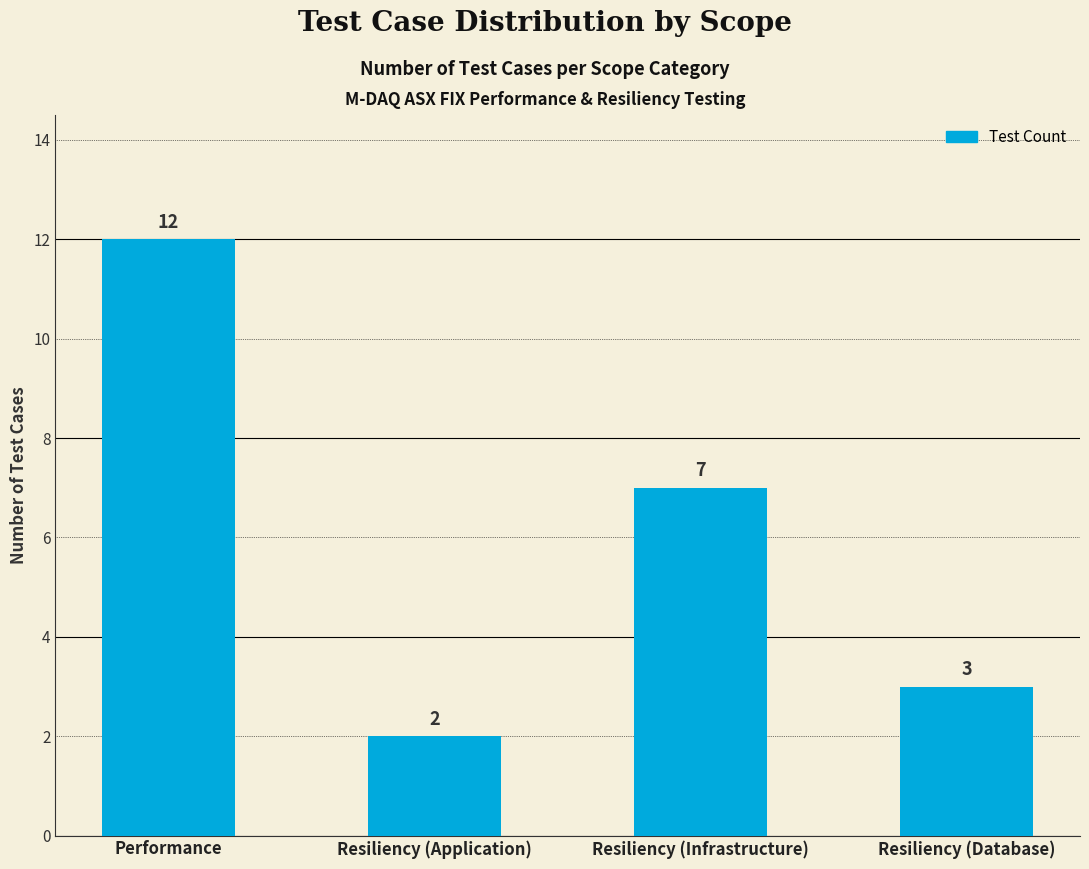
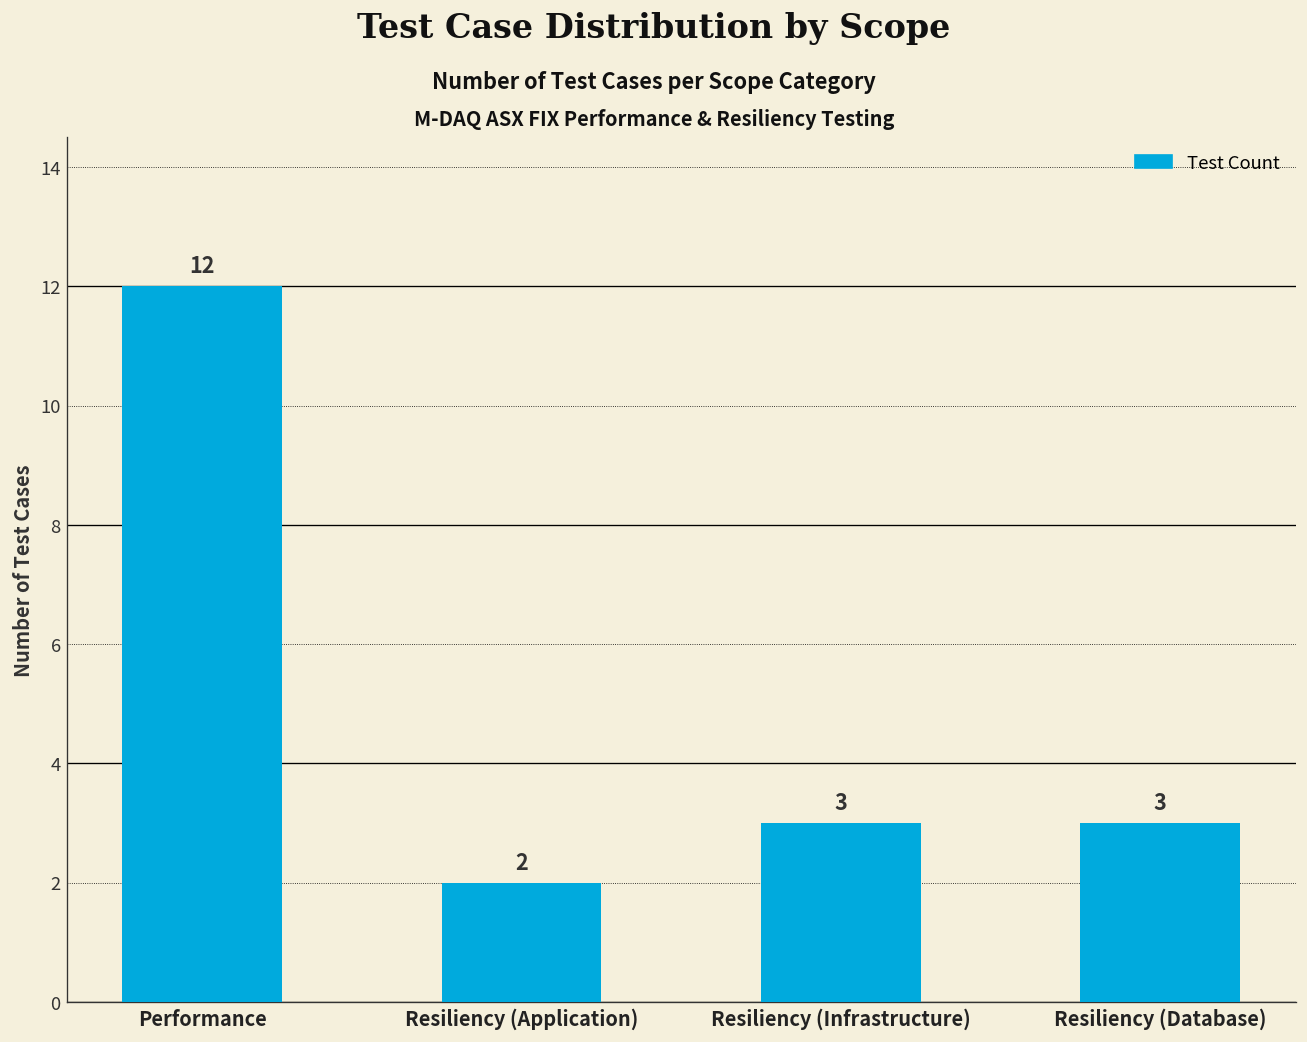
Resiliency (Infrastructure): 7 -> 3
